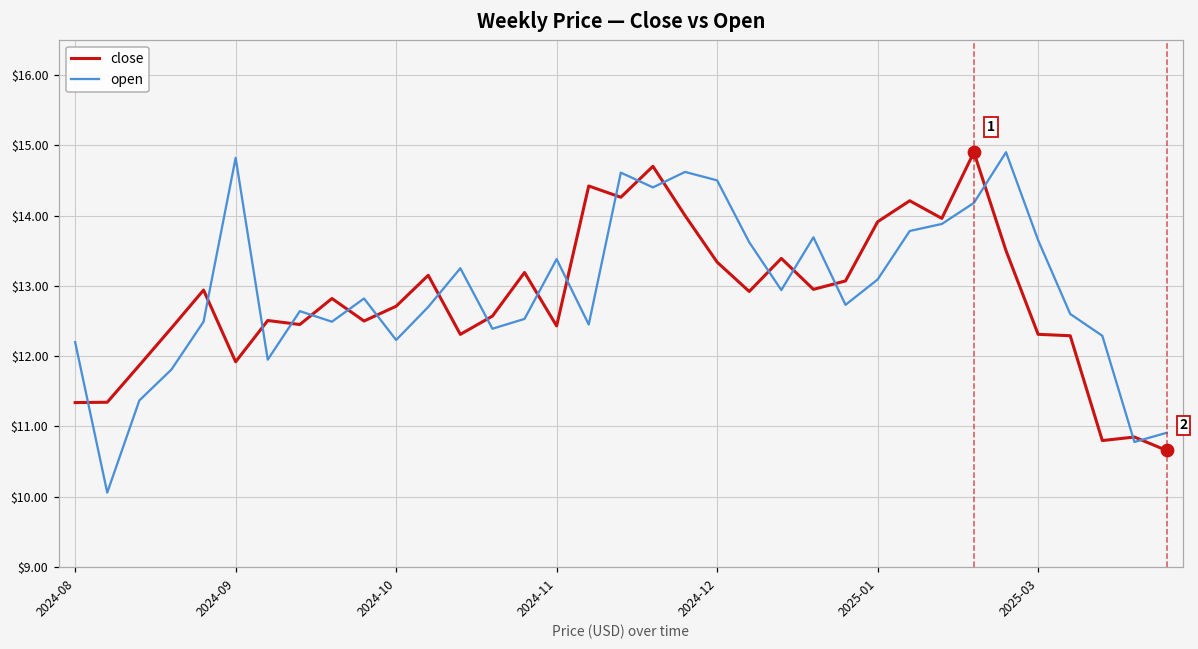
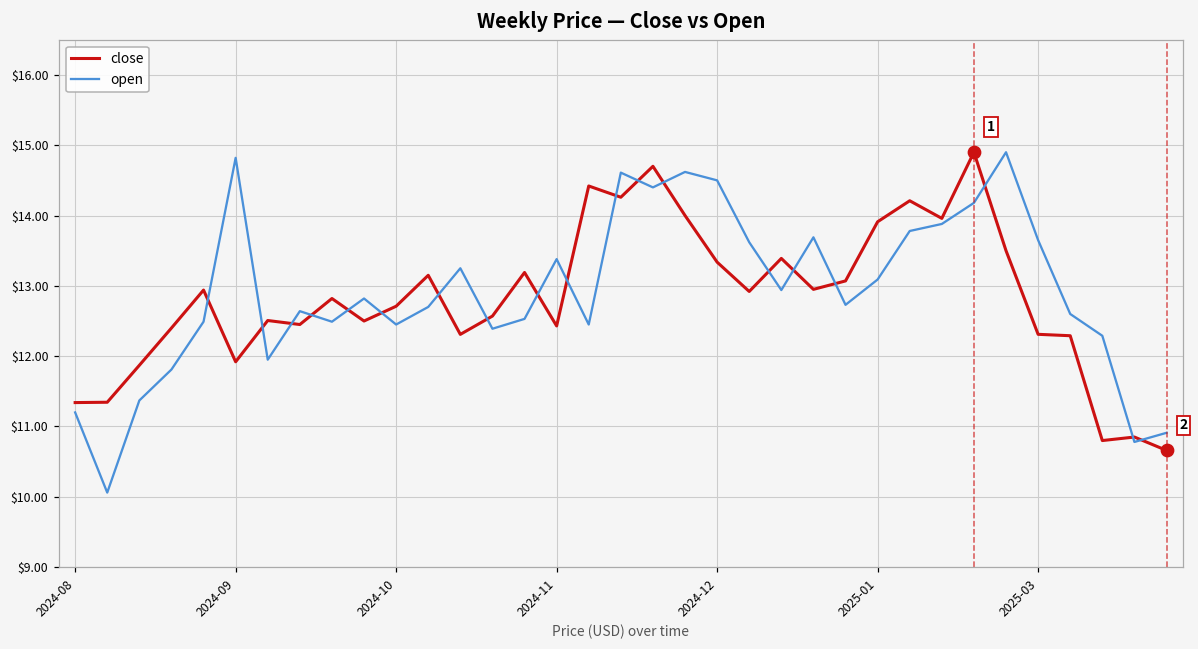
open, 2024-08: $12.2 -> $11.2
open, 2024-10: $12.2 -> $12.5
